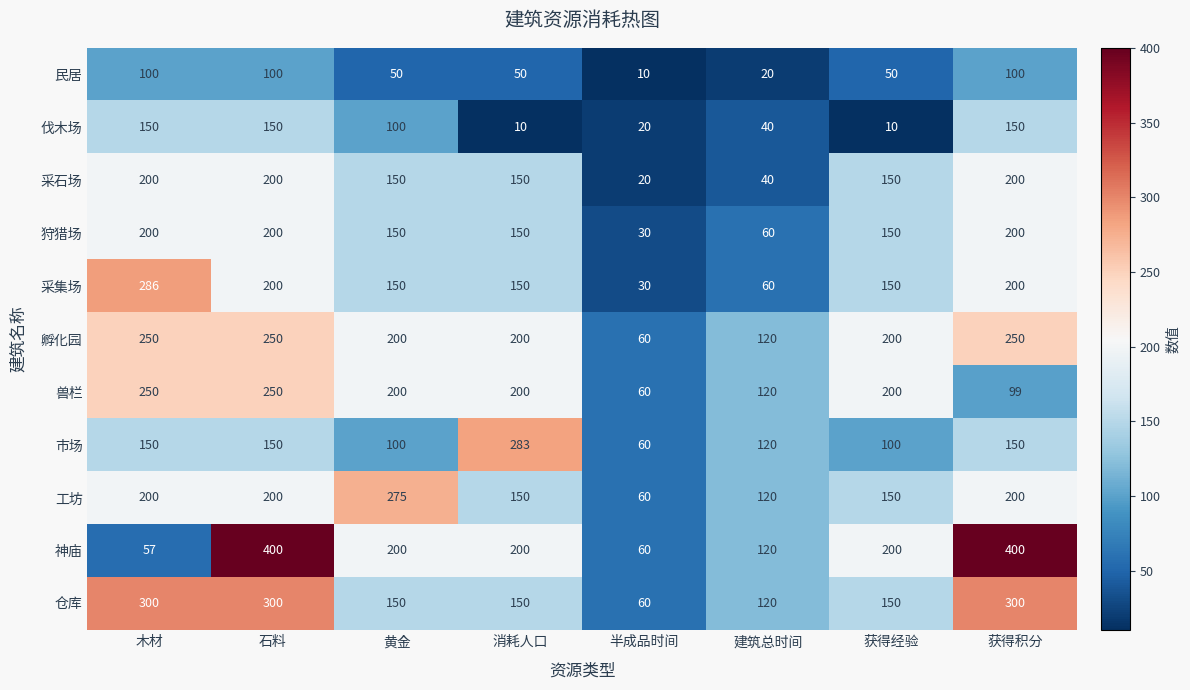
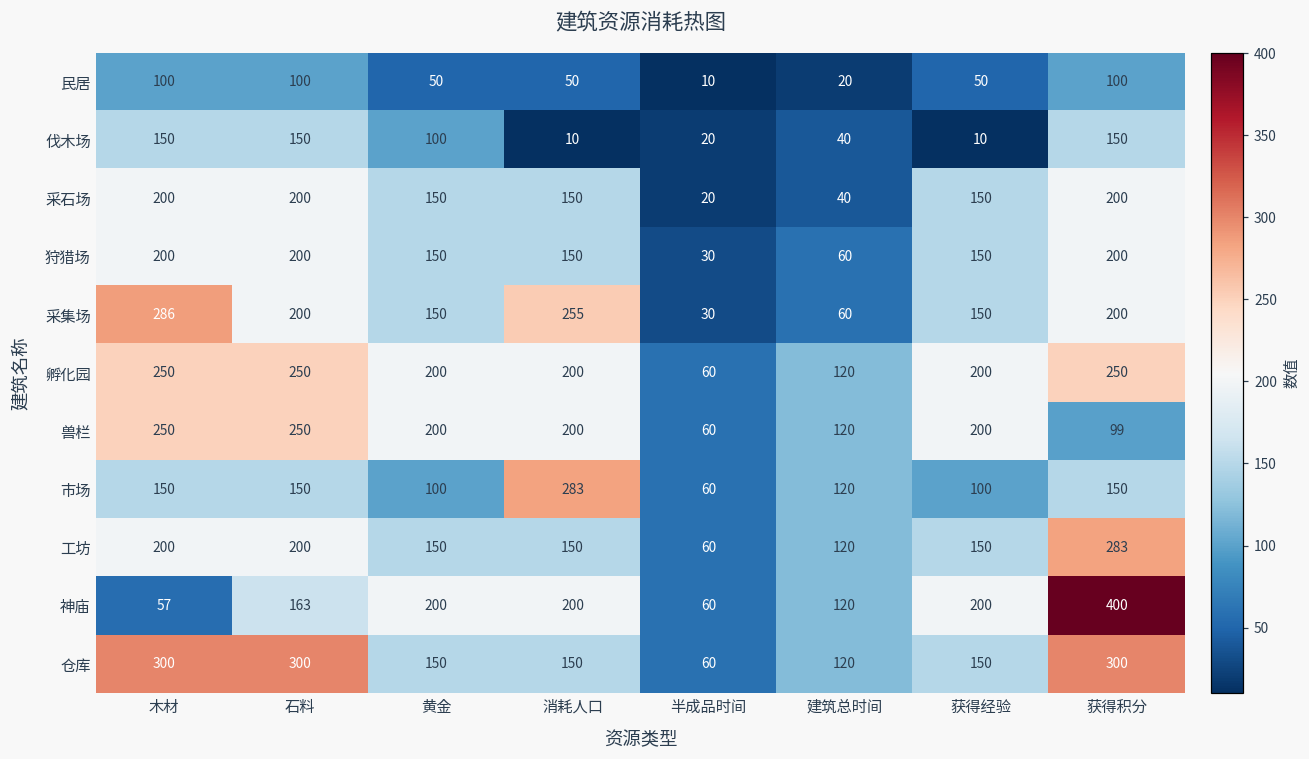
采集场, 消耗人口: 150 -> 255
工坊, 黄金: 275 -> 150
工坊, 获得积分: 200 -> 283
神庙, 石料: 400 -> 163
